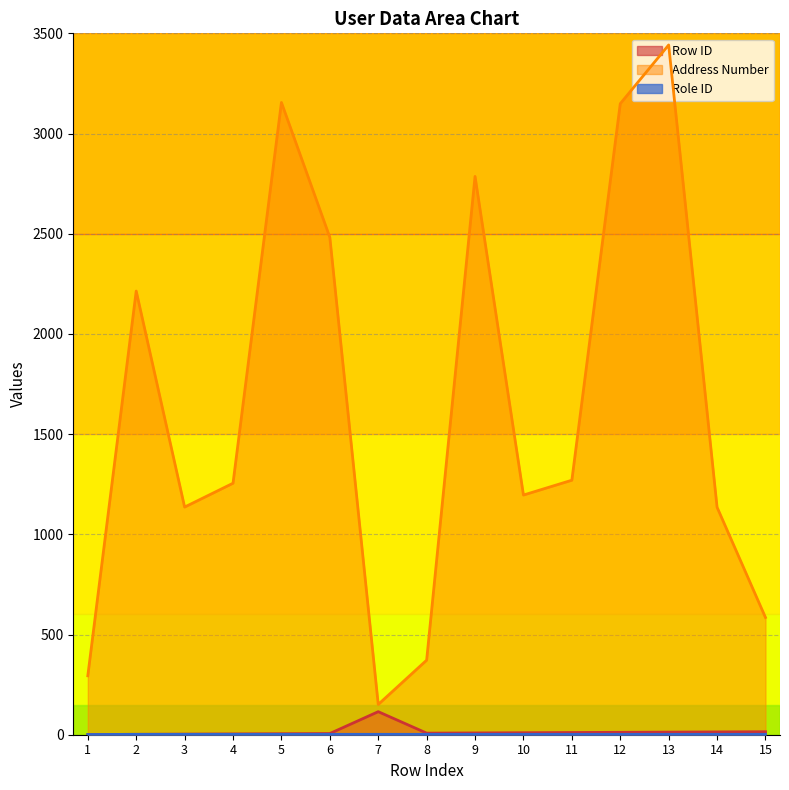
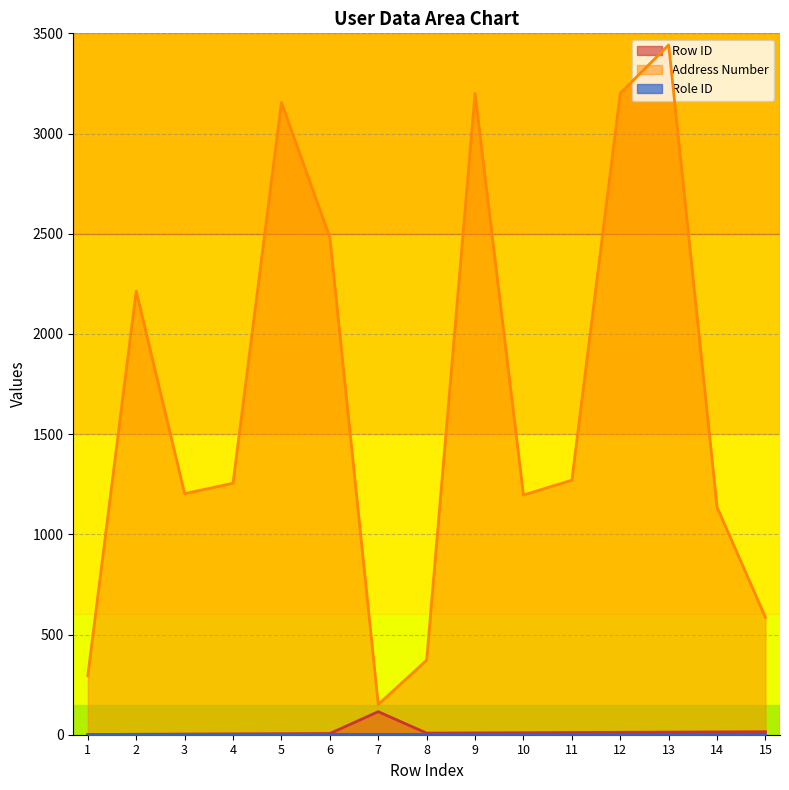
Address Number, 3: 1140 -> 1200
Address Number, 9: 2790 -> 3200
Address Number, 12: 3150 -> 3200
